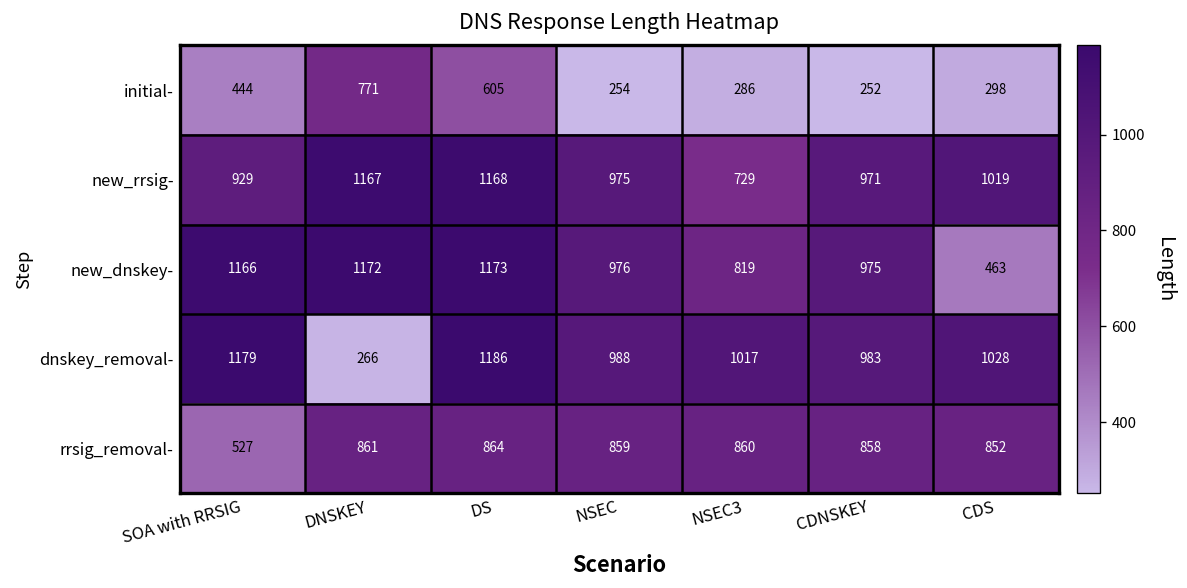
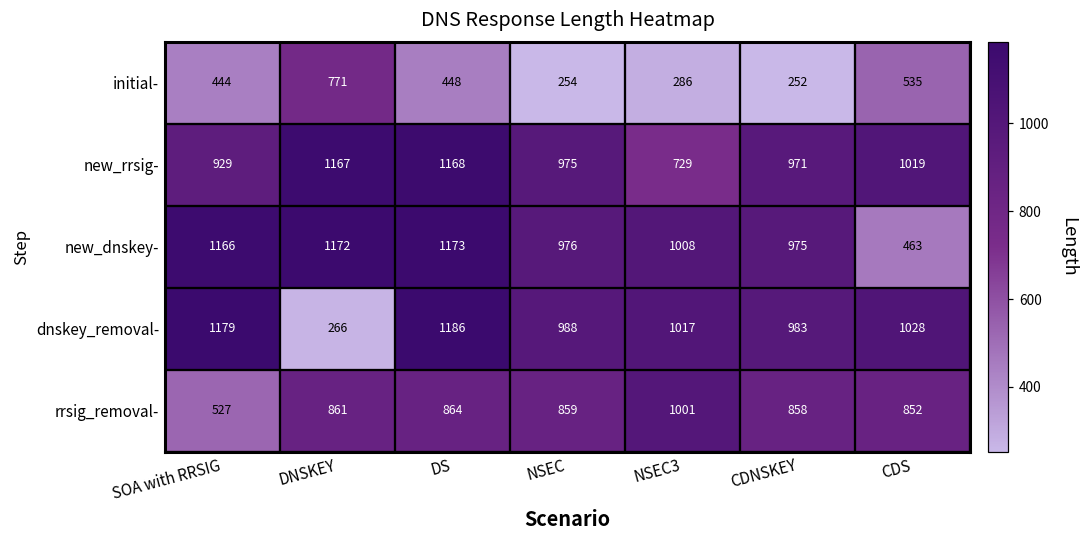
initial-, DS: 605 -> 448
initial-, CDS: 298 -> 535
new_dnskey-, NSEC3: 819 -> 1008
rrsig_removal-, NSEC3: 860 -> 1001
